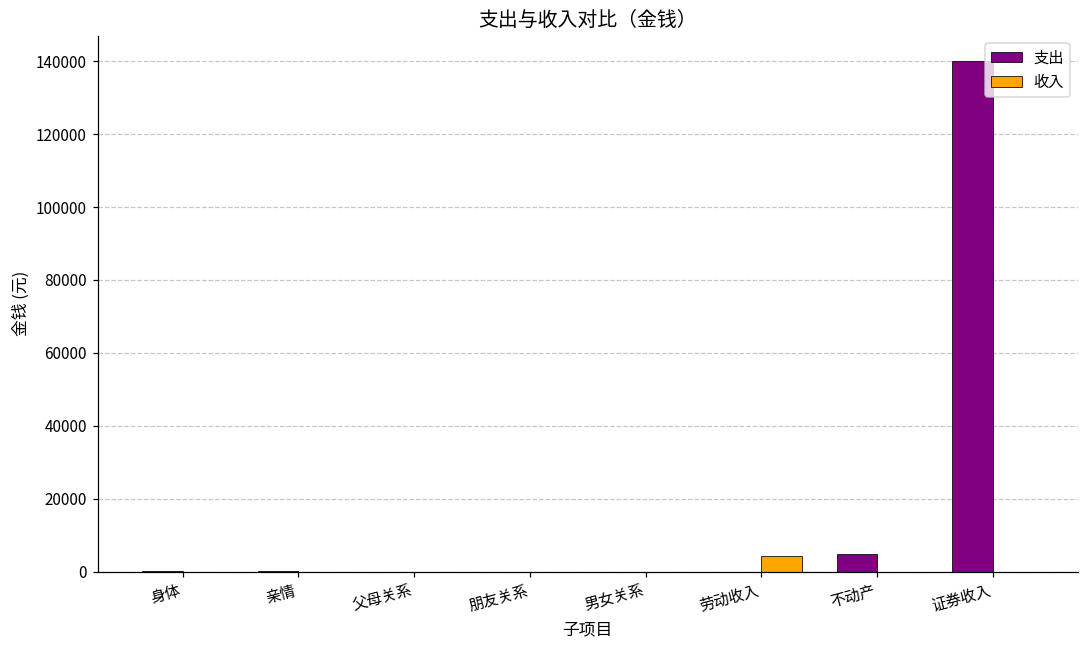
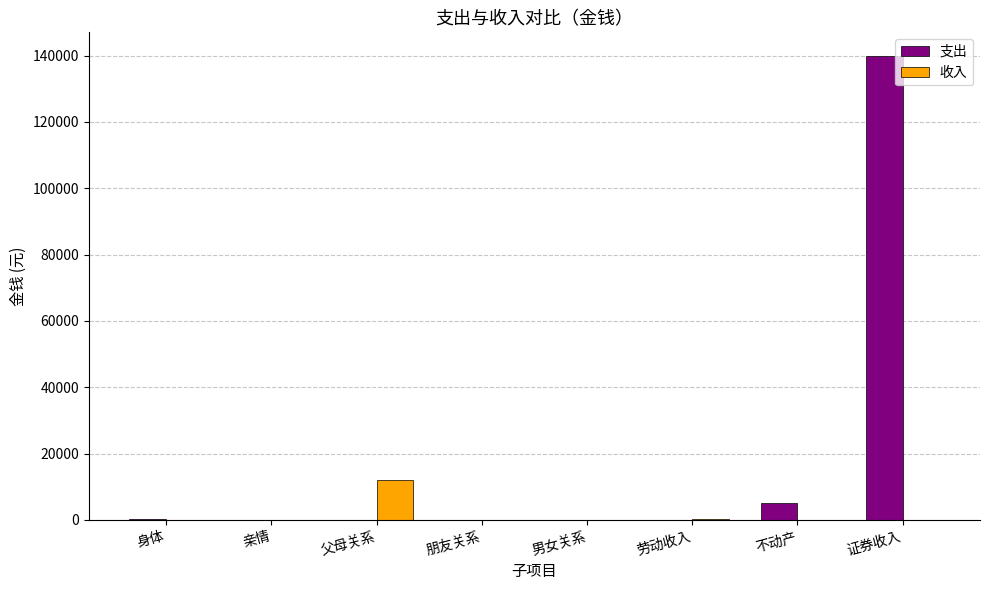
收入, 父母关系: 0 -> 12000
收入, 劳动收入: 4000 -> 0
